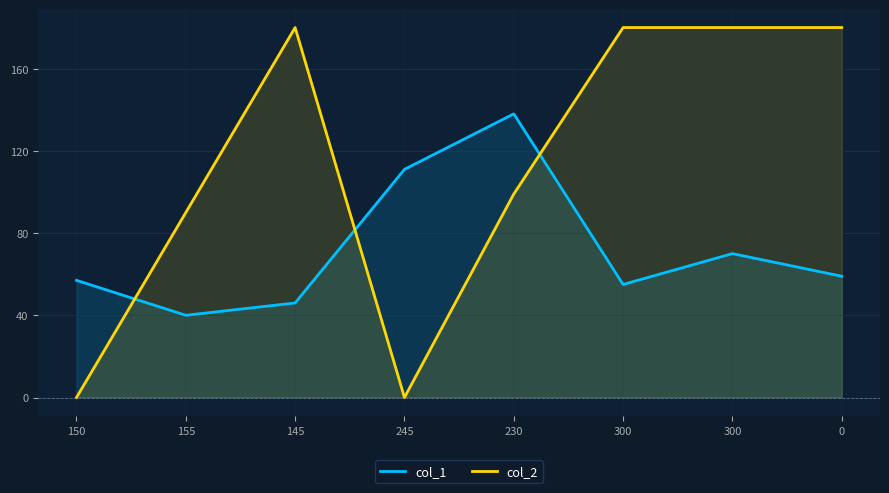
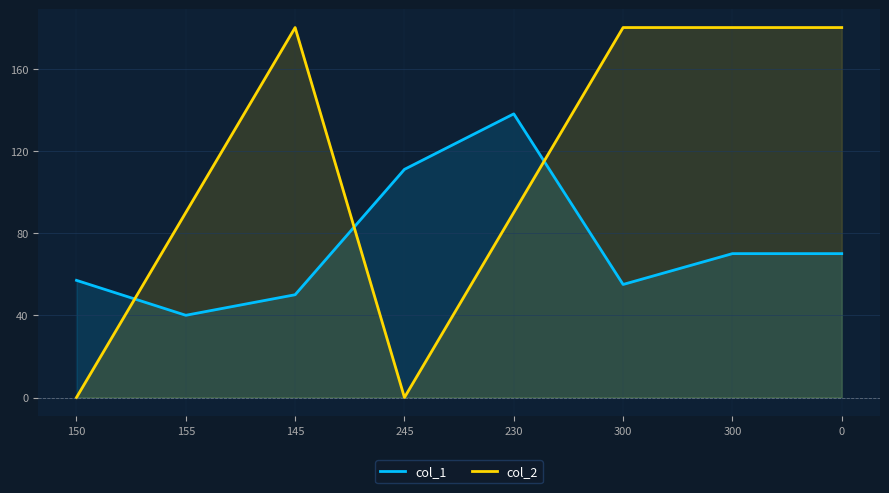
col_1, 145: 46 -> 50
col_2, 230: 99 -> 90
col_1, 0: 59 -> 70
